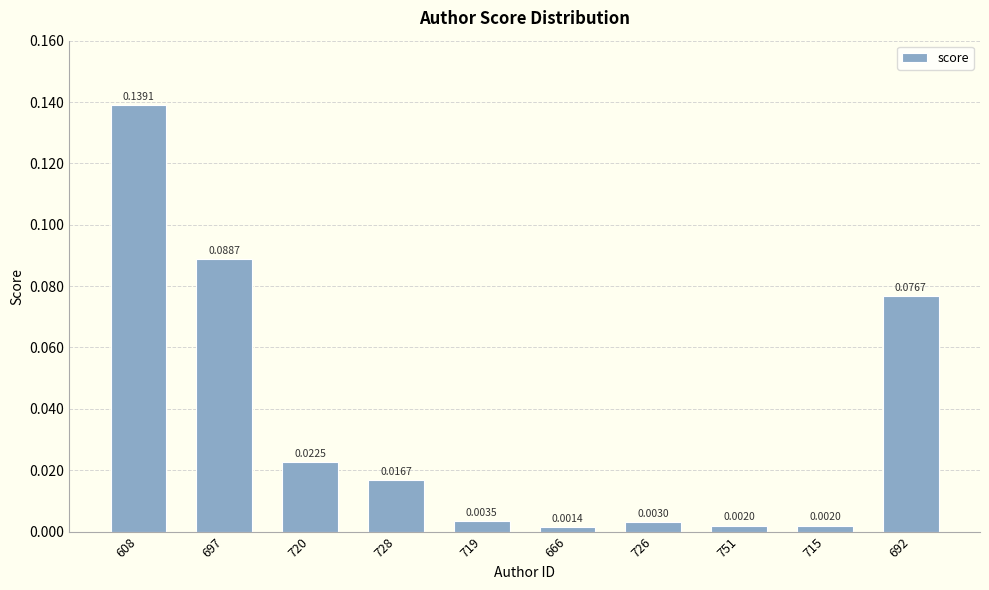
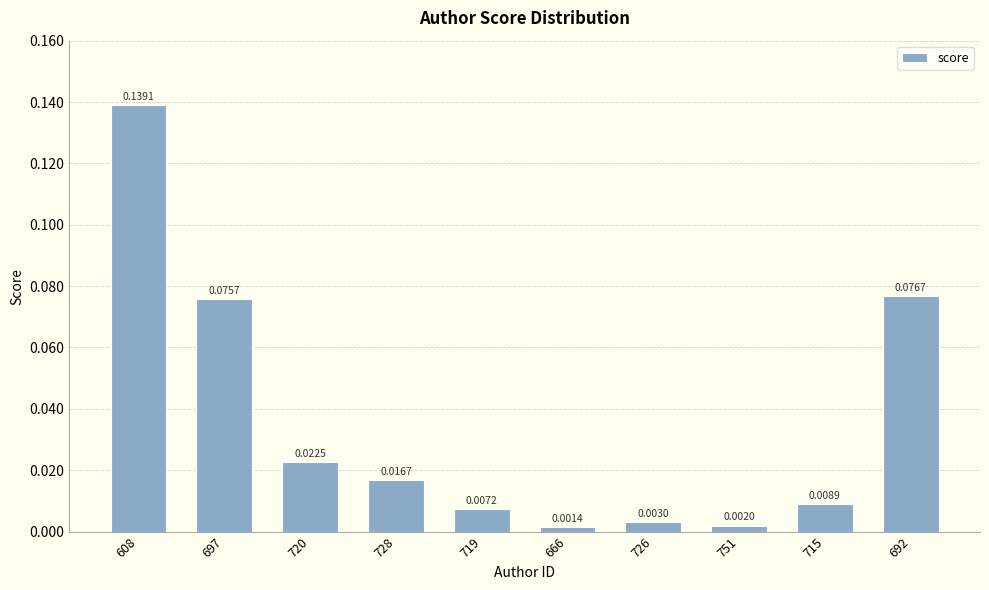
697: 0.0887 -> 0.0757
719: 0.0035 -> 0.0072
715: 0.0020 -> 0.0089
